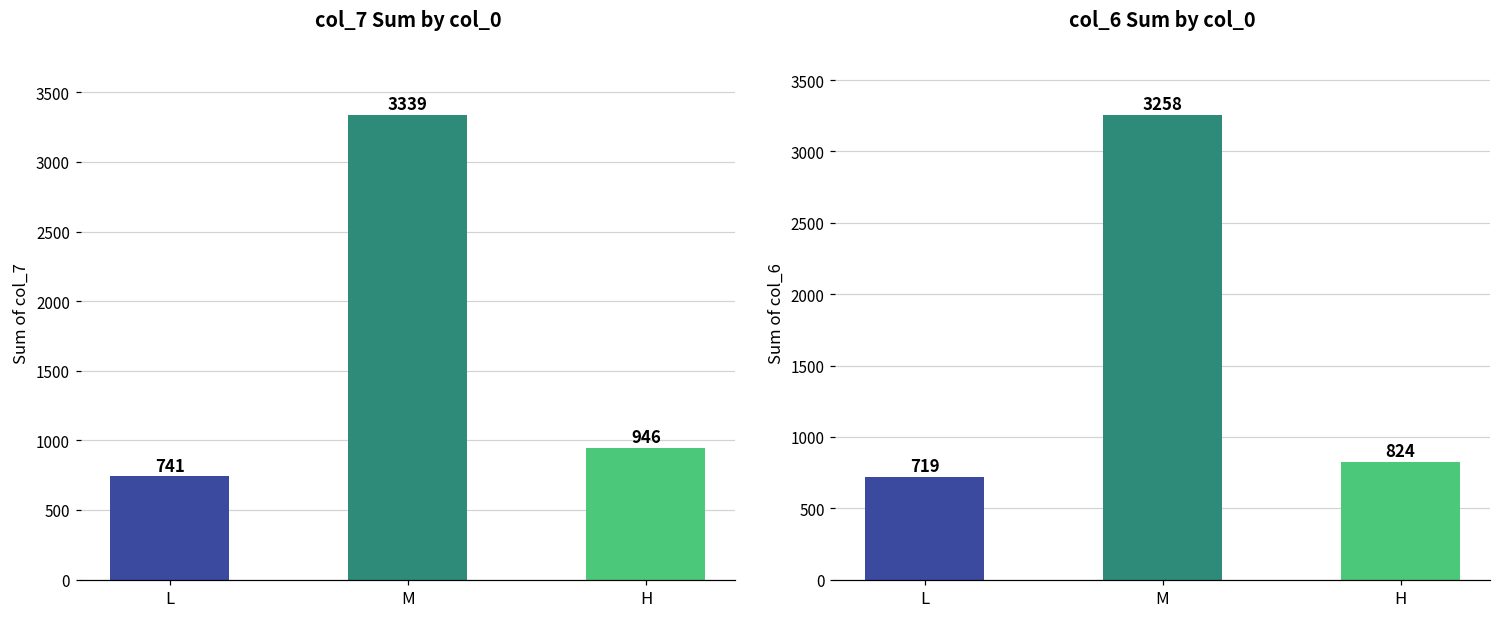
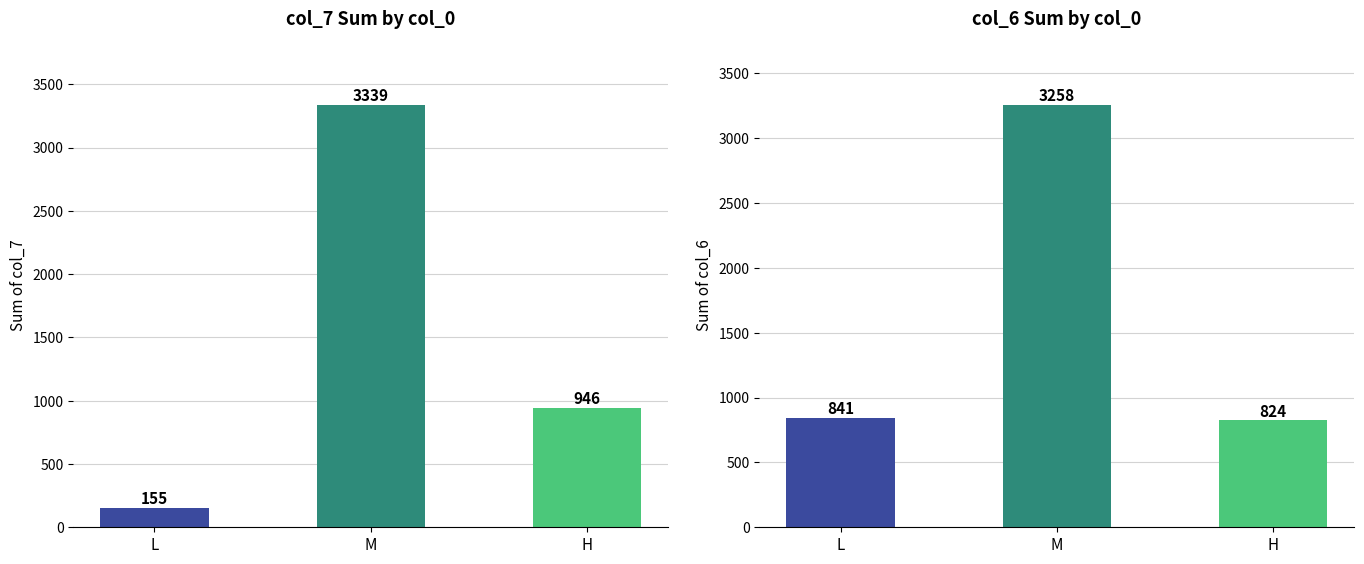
col_7 Sum by col_0, L: 741 -> 155
col_6 Sum by col_0, L: 719 -> 841
